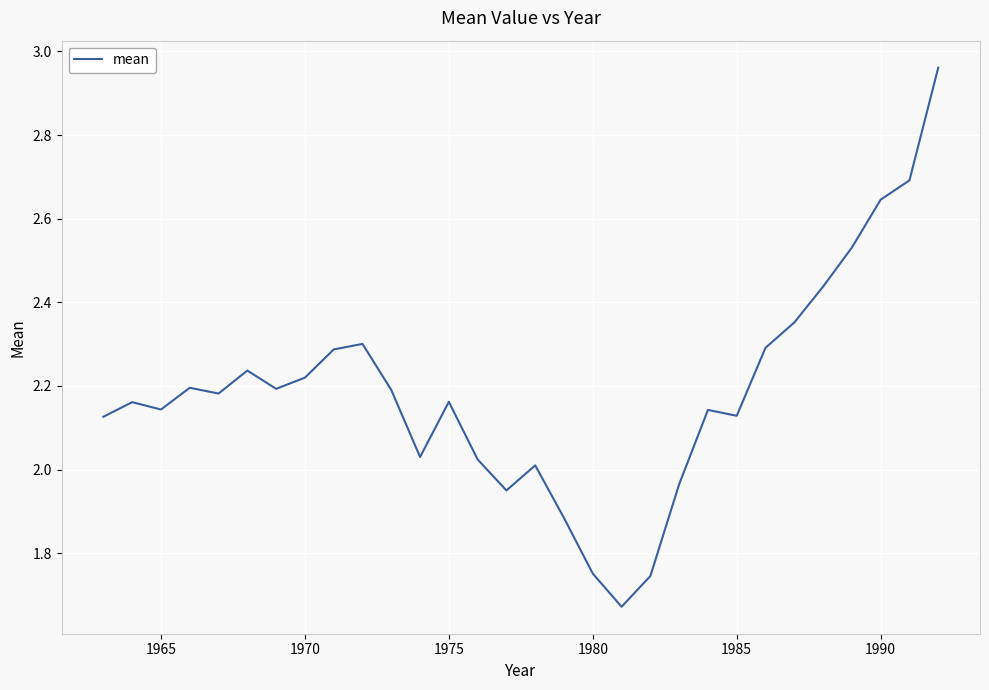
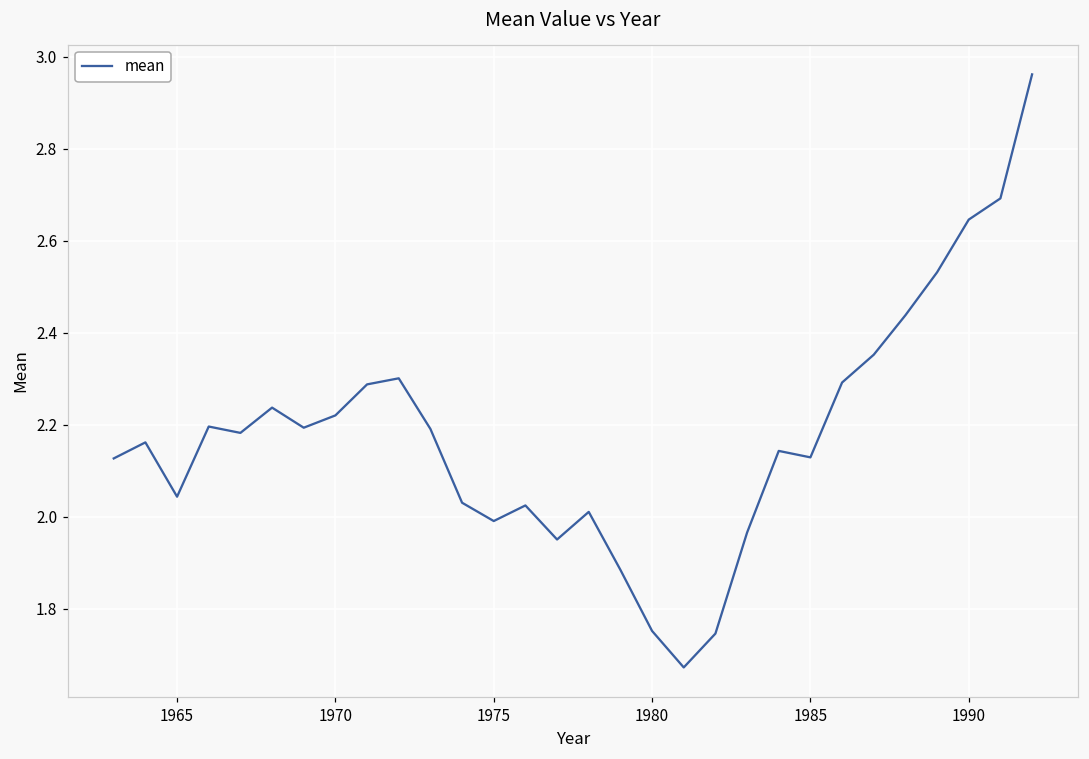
1965: 2.14 -> 2.04
1975: 2.16 -> 1.99
